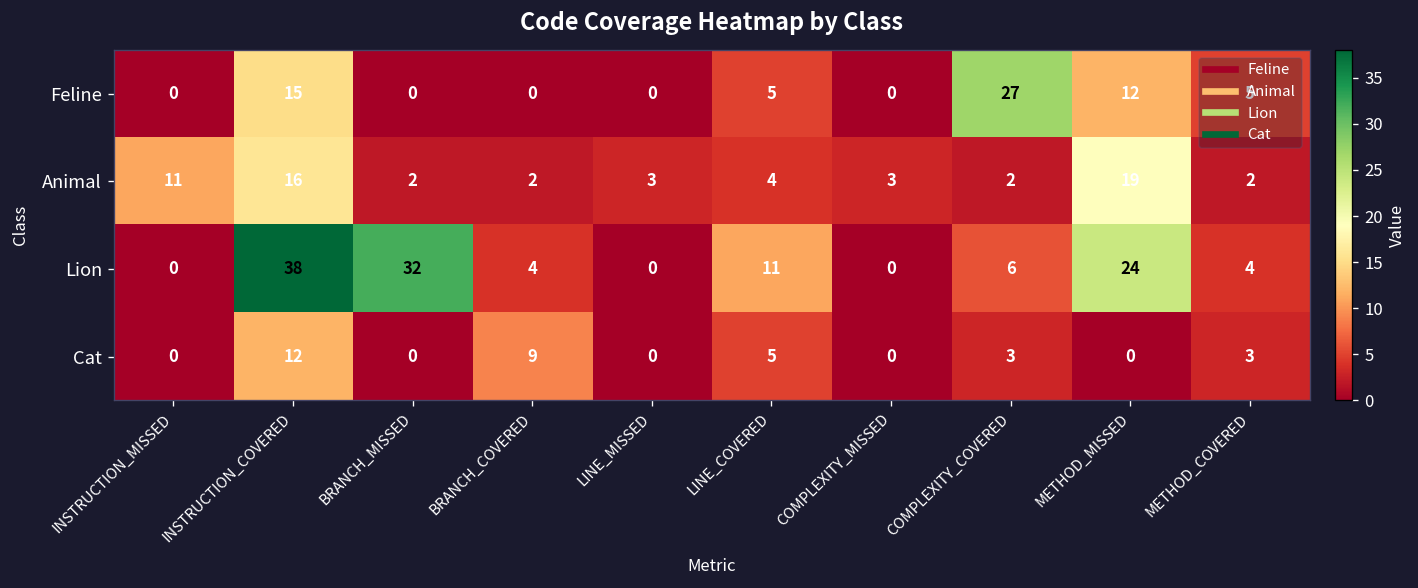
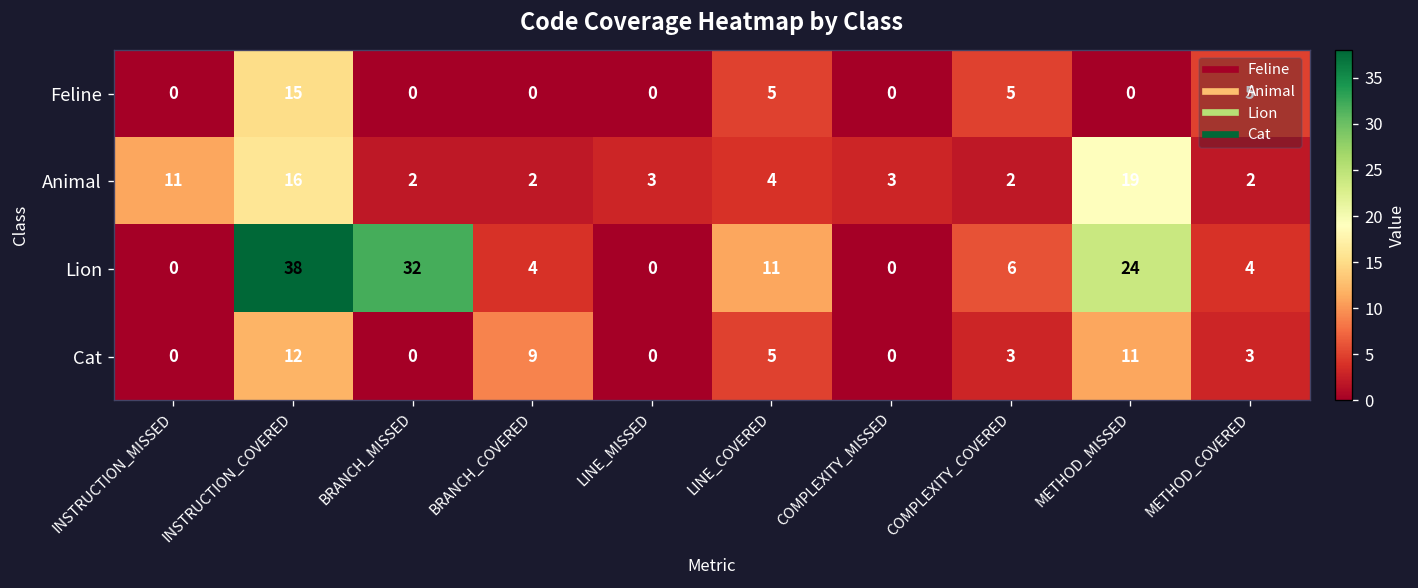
Feline, COMPLEXITY_COVERED: 27 -> 5
Feline, METHOD_MISSED: 12 -> 0
Cat, METHOD_MISSED: 0 -> 11
